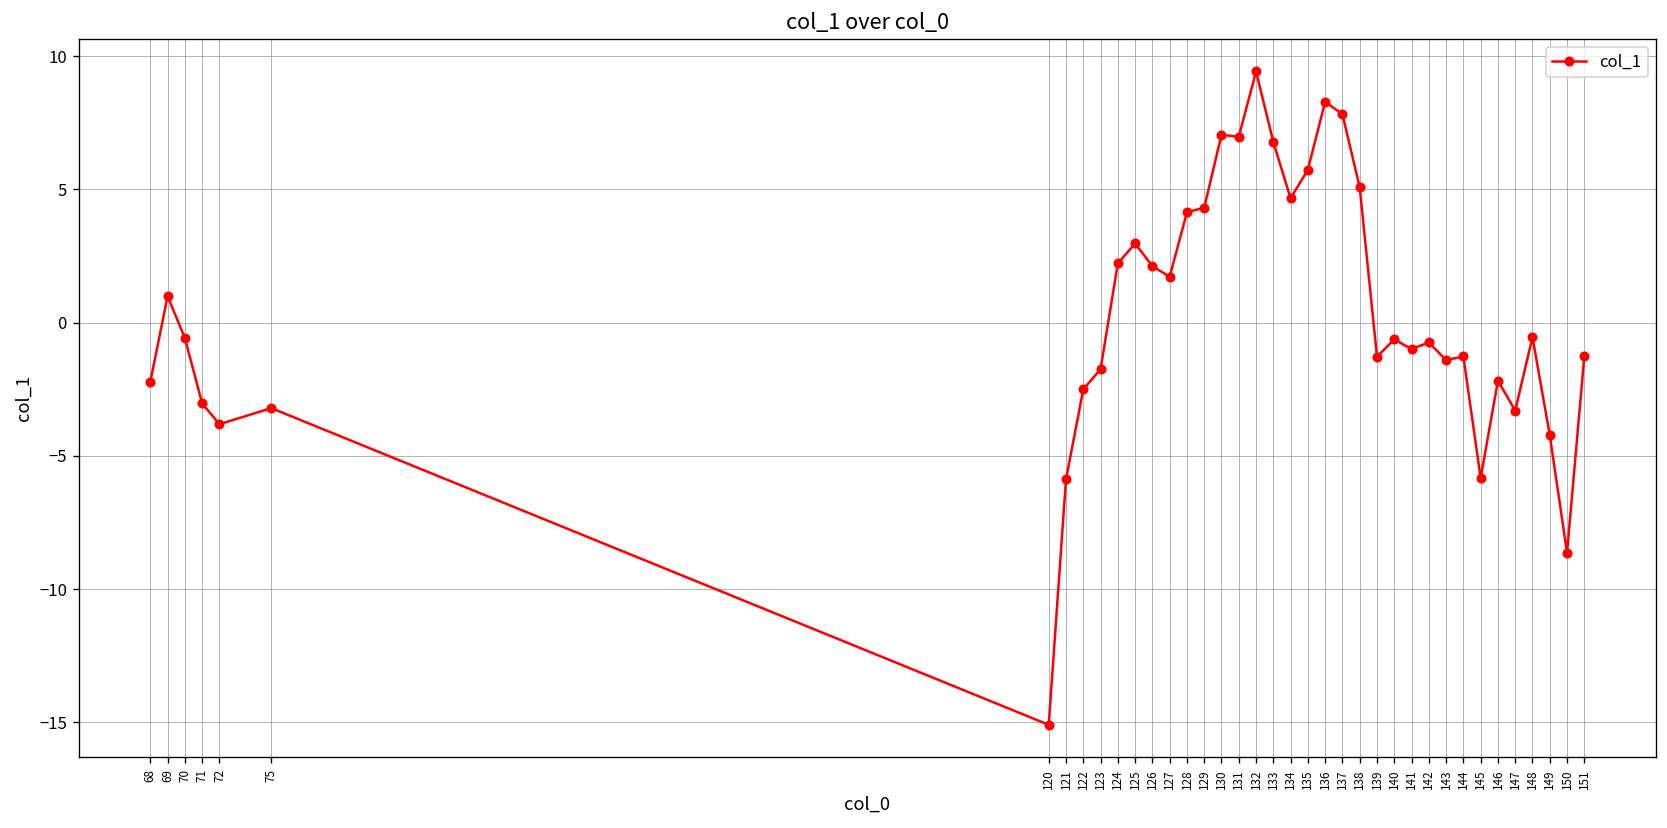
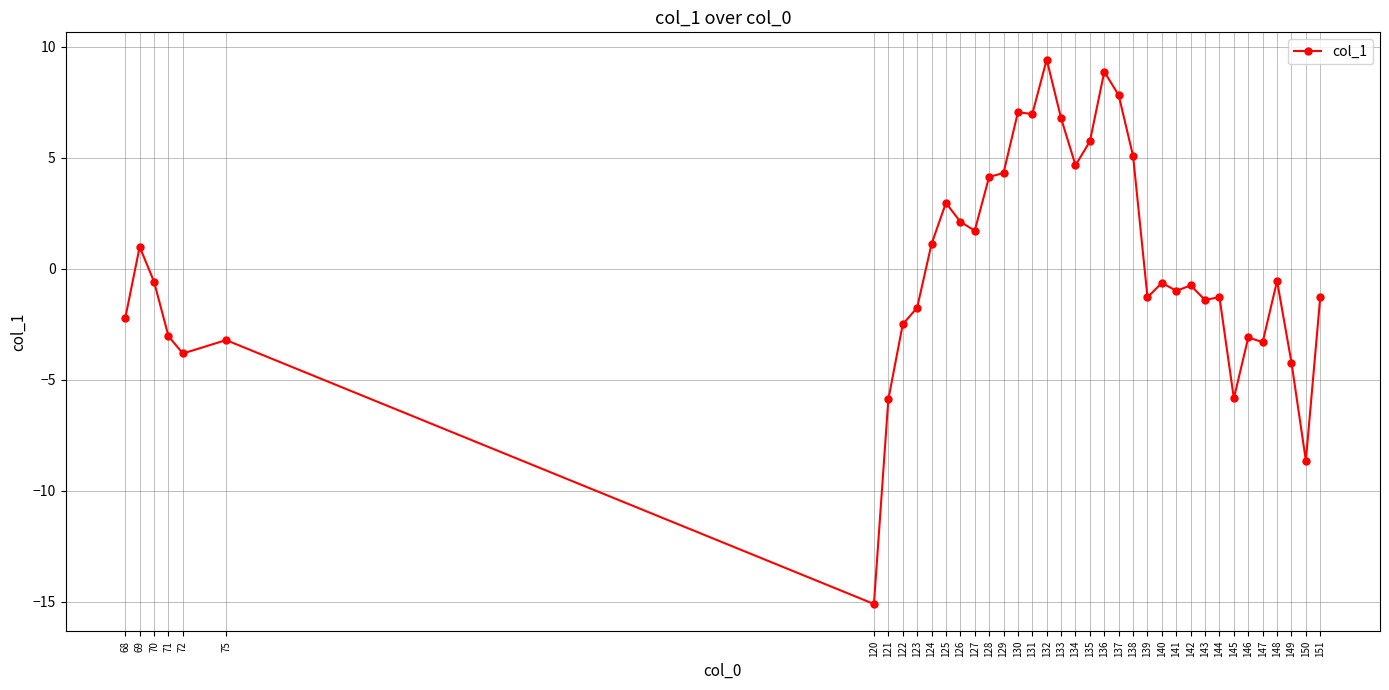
124: 2.2 -> 1.1
136: 8.3 -> 8.9
146: -2.2 -> -3.1
